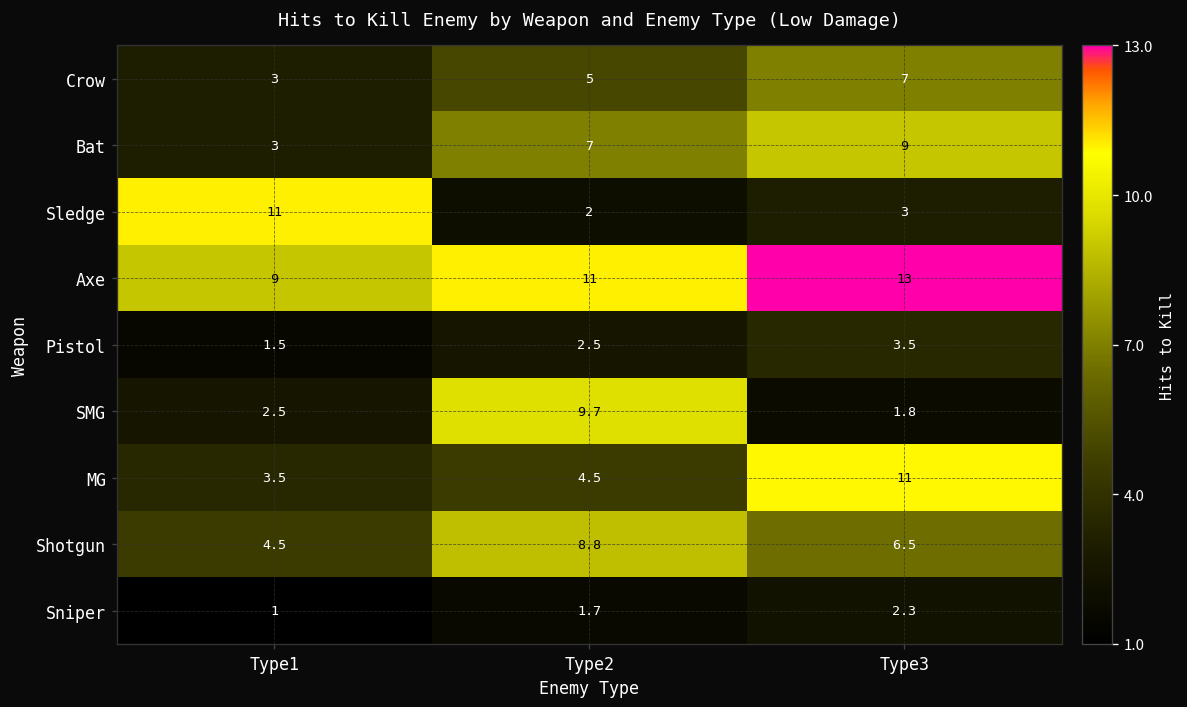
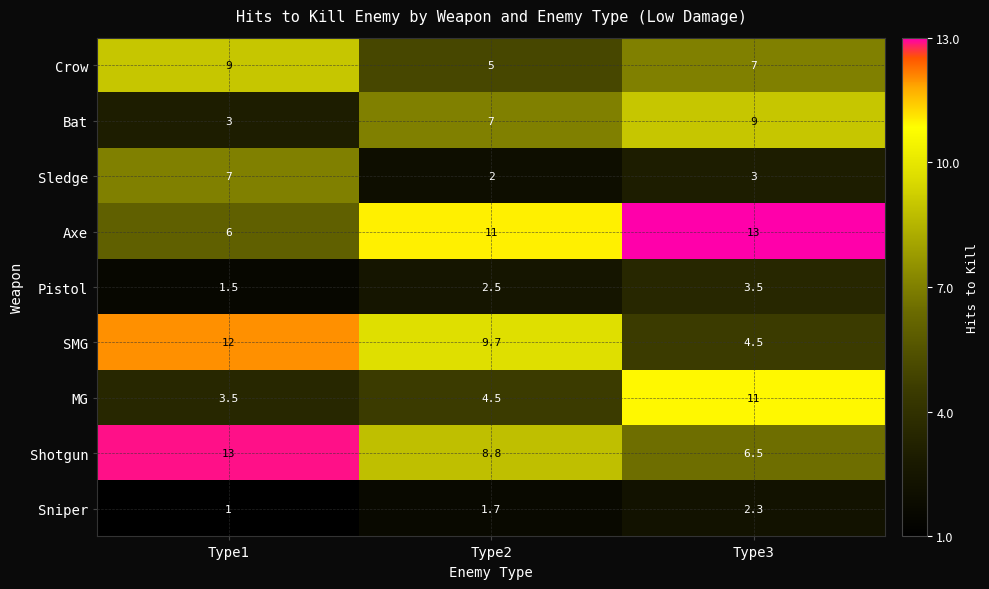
Crow, Type1: 3 -> 9
Sledge, Type1: 11 -> 7
Axe, Type1: 9 -> 6
SMG, Type1: 2.5 -> 12
SMG, Type3: 1.8 -> 4.5
Shotgun, Type1: 4.5 -> 13
